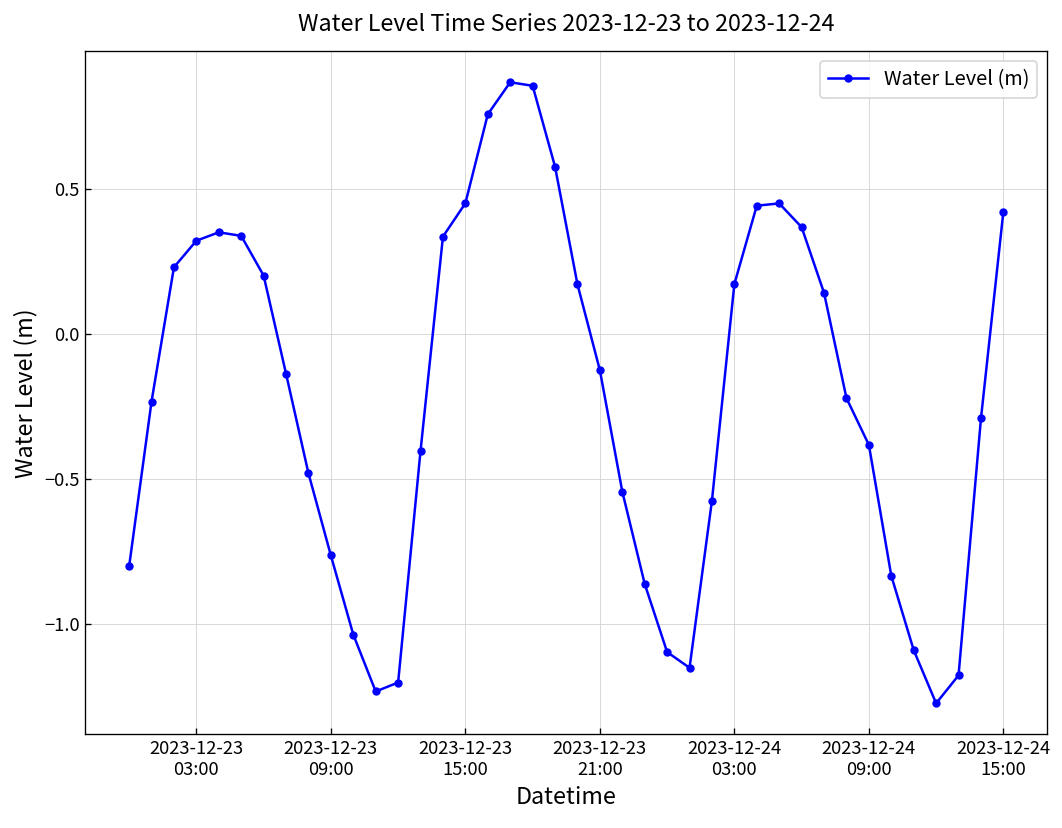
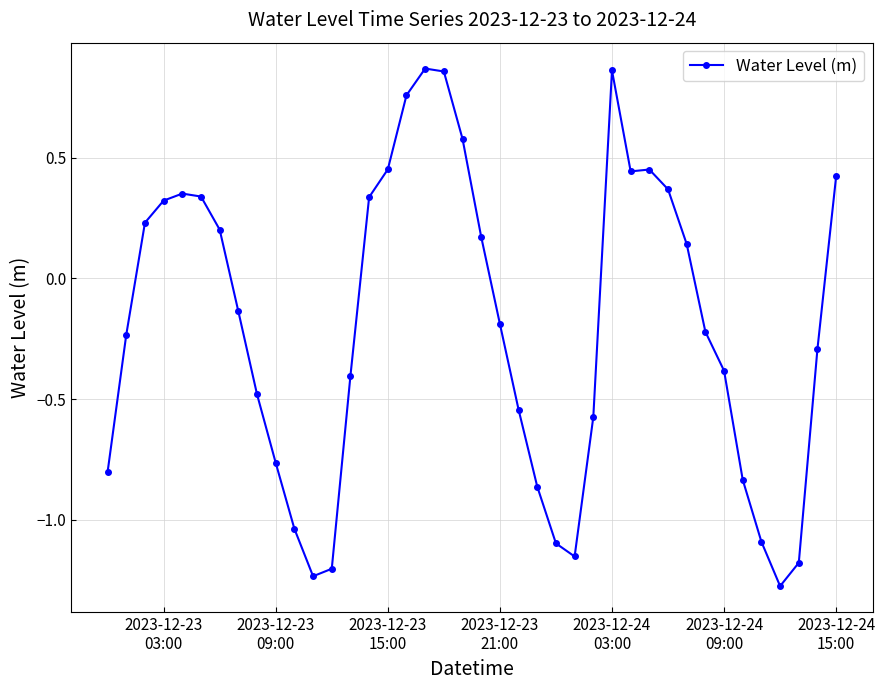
2023-12-23 21:00: -0.12 -> -0.19
2023-12-24 03:00: 0.17 -> 0.86
